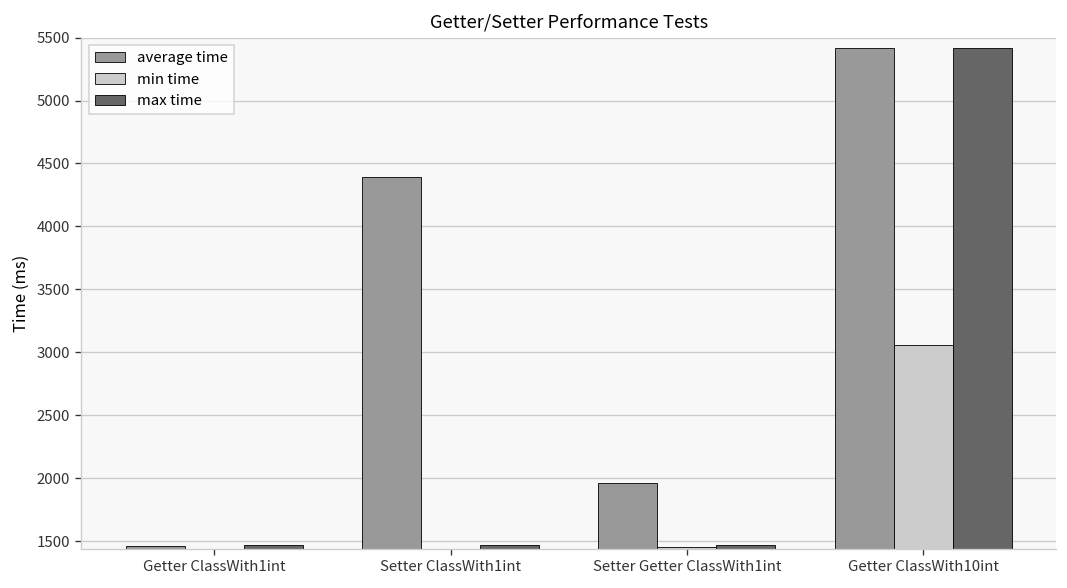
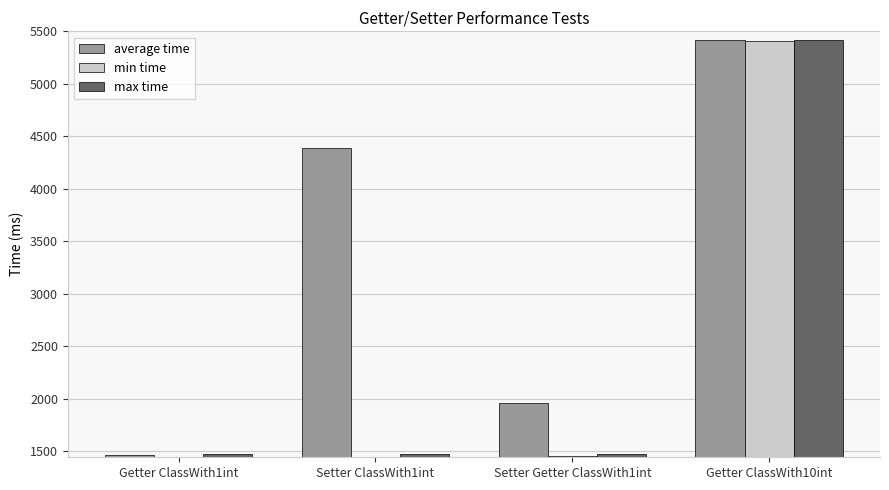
min time, Getter ClassWith10int: 3060 -> 5410
